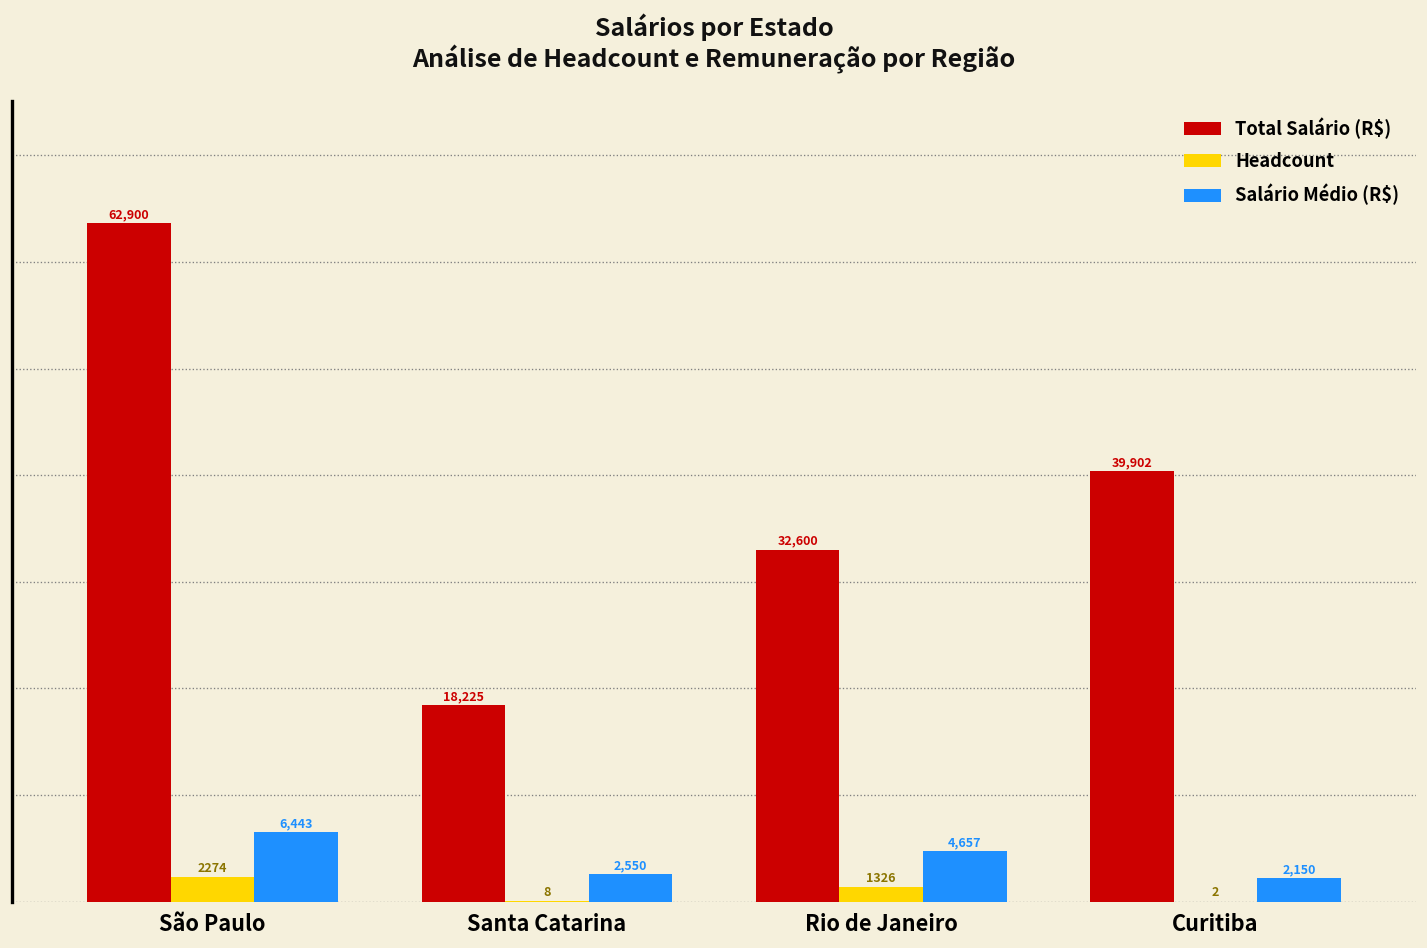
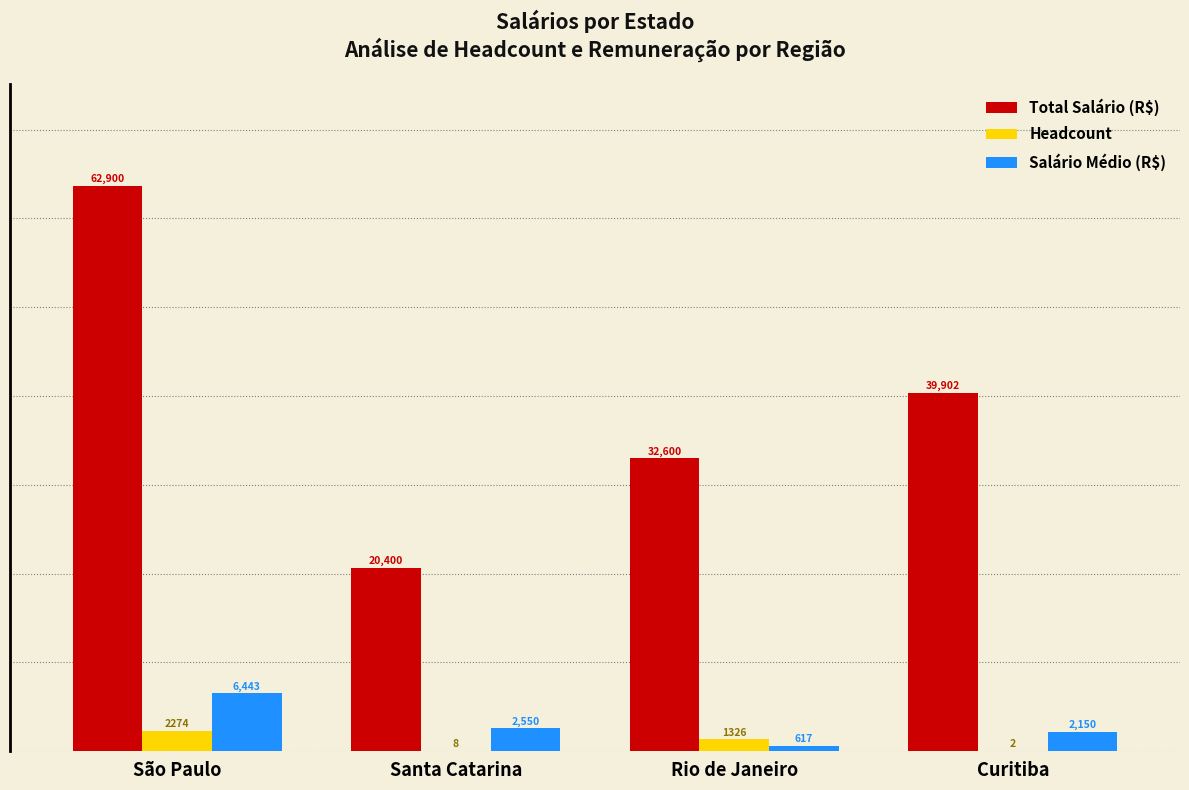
Total Salário (R$), Santa Catarina: 18,225 -> 20,400
Salário Médio (R$), Rio de Janeiro: 4,657 -> 617
